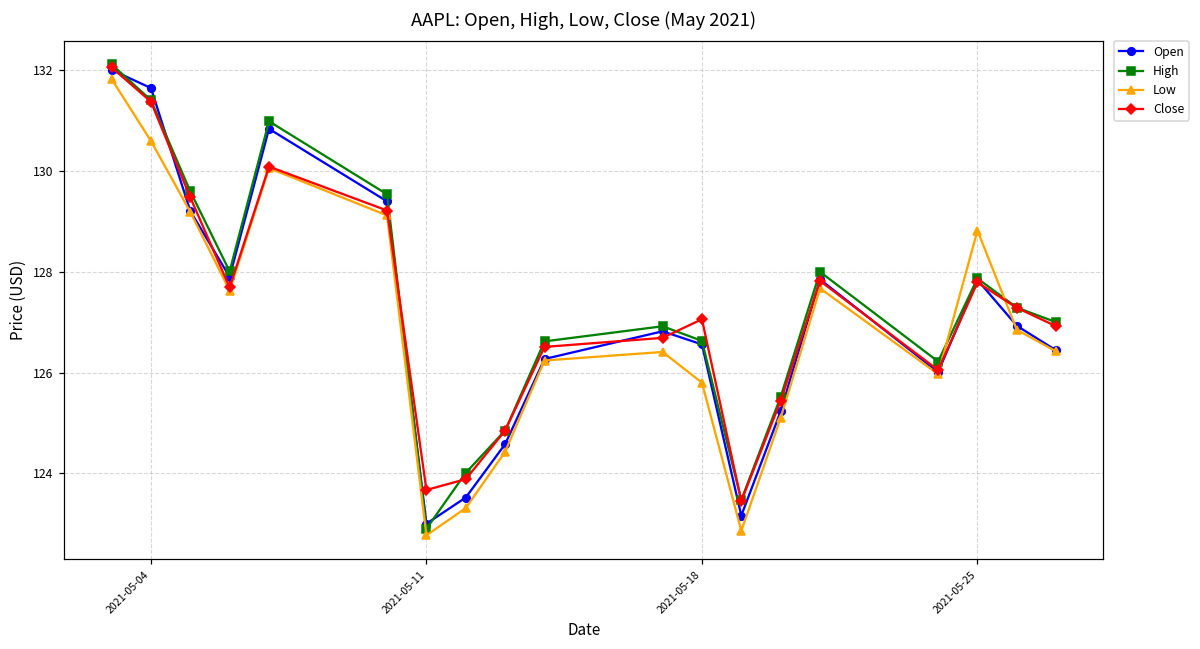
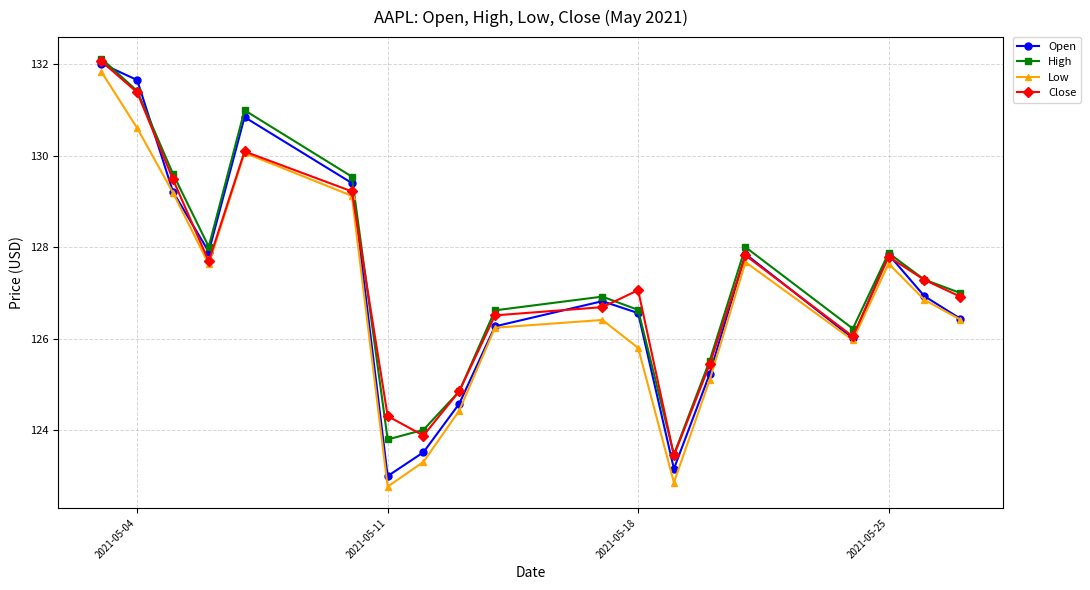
High, 2021-05-11: 122.9 -> 123.8
Close, 2021-05-11: 123.7 -> 124.3
Low, 2021-05-25: 128.8 -> 127.6
